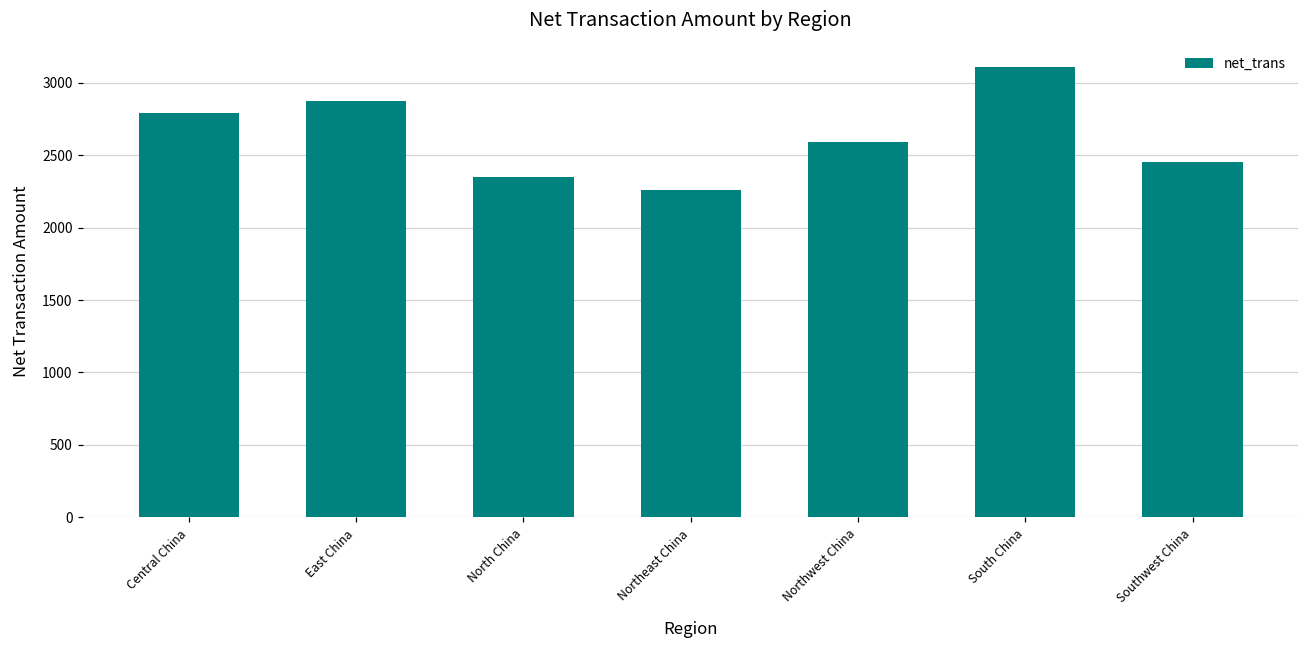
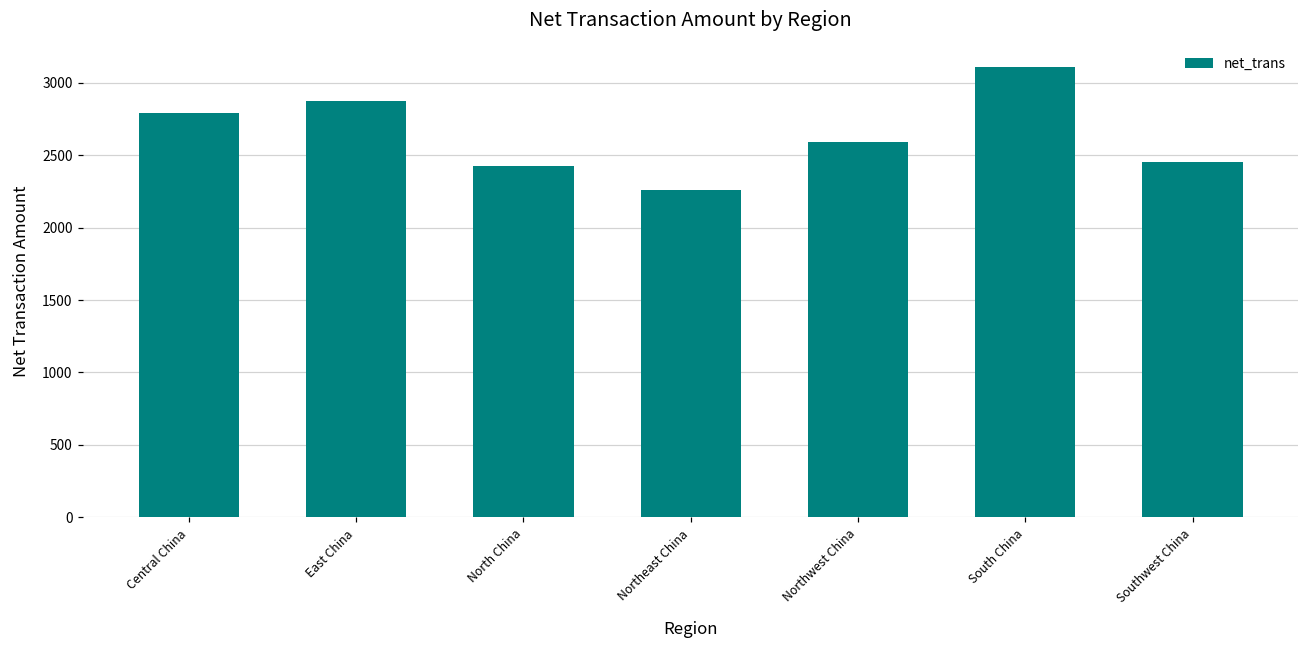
North China: 2350 -> 2420
